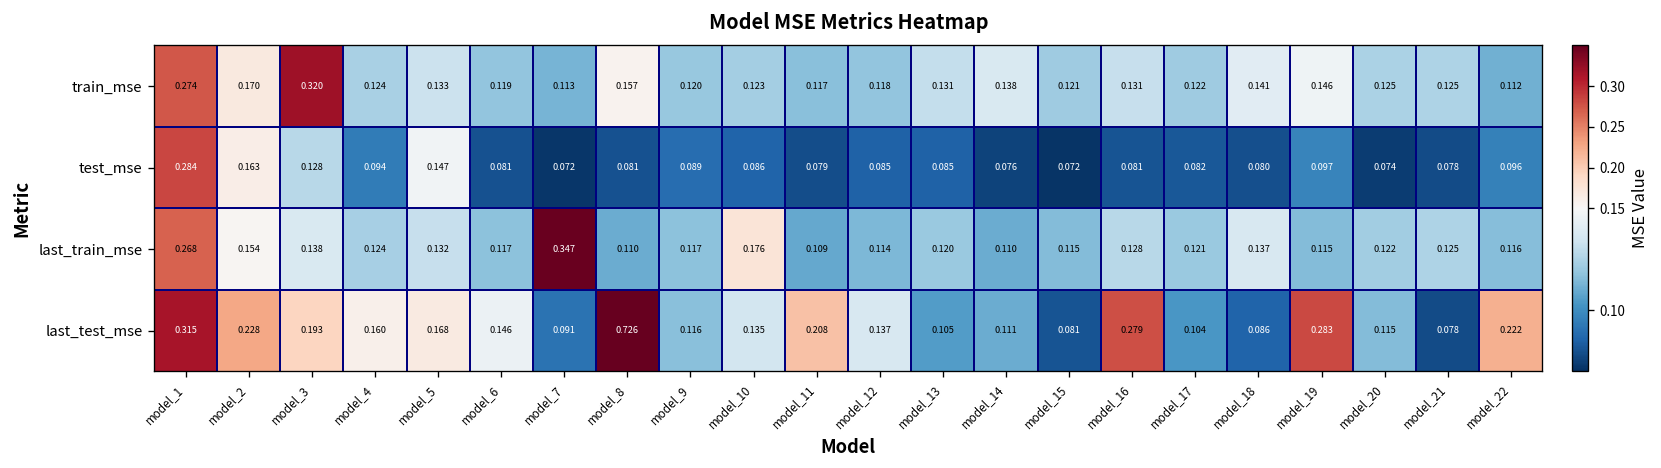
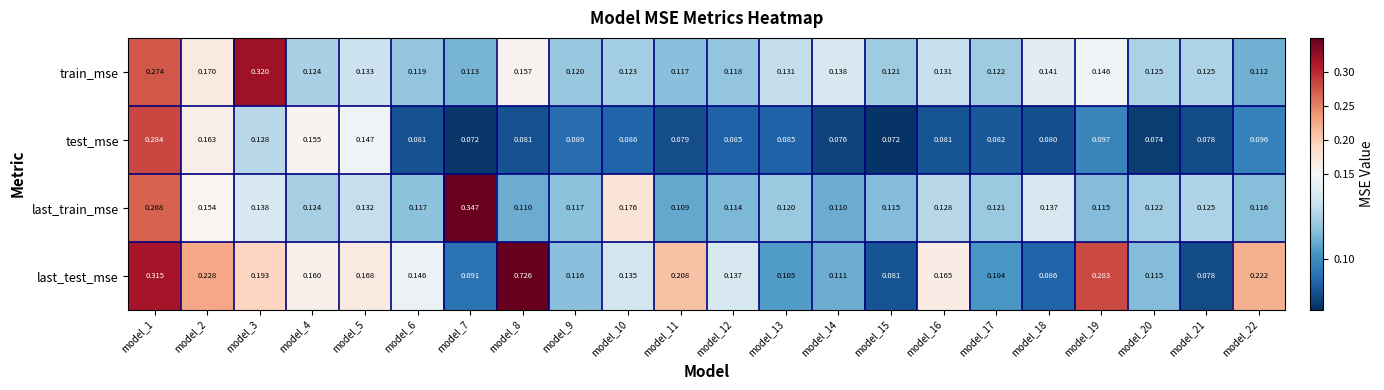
test_mse, model_4: 0.094 -> 0.155
last_test_mse, model_16: 0.279 -> 0.165
